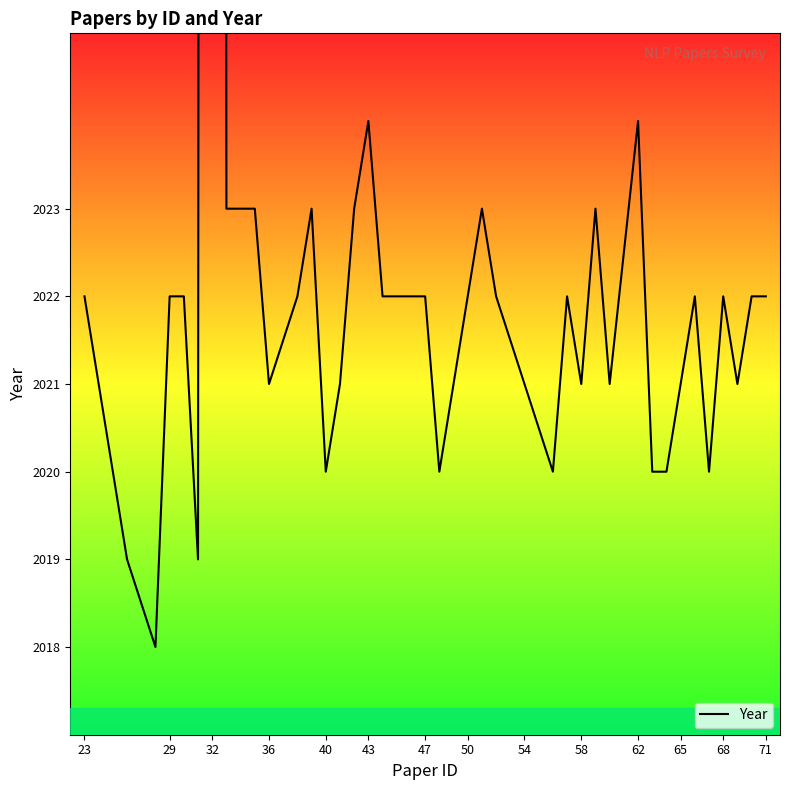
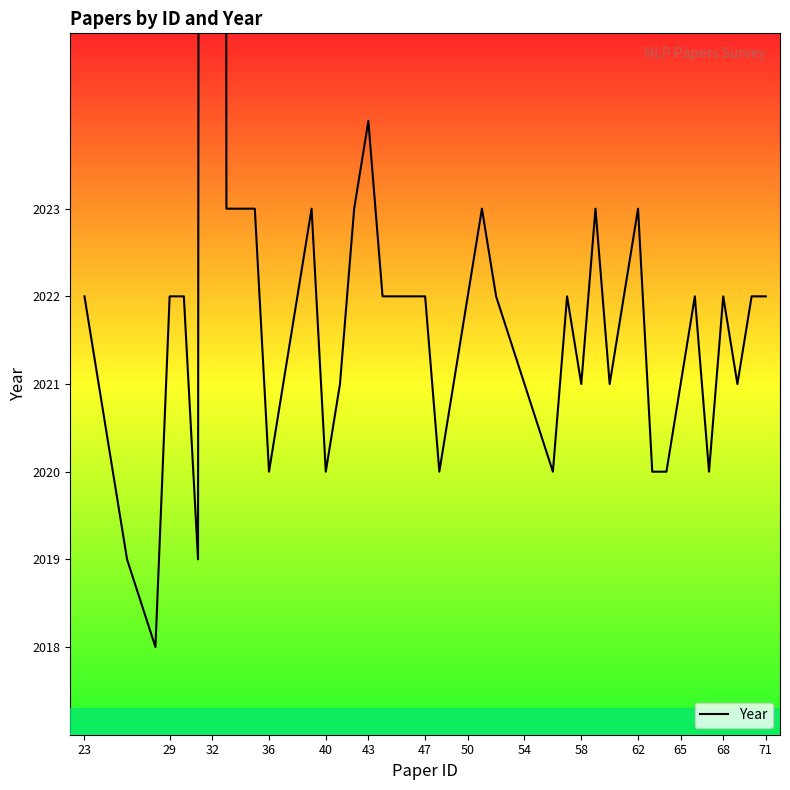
36: 2021 -> 2020
62: 2024 -> 2023
